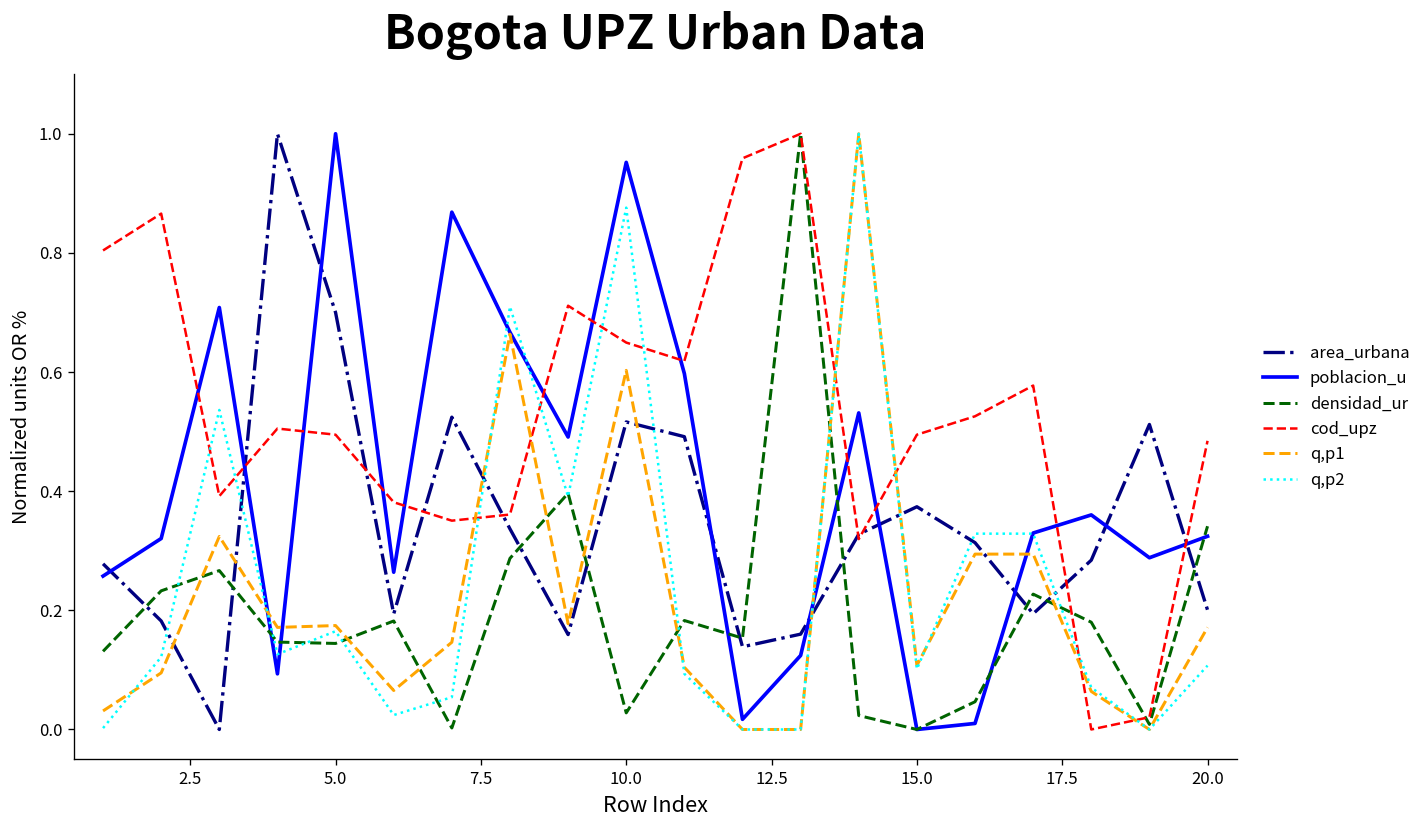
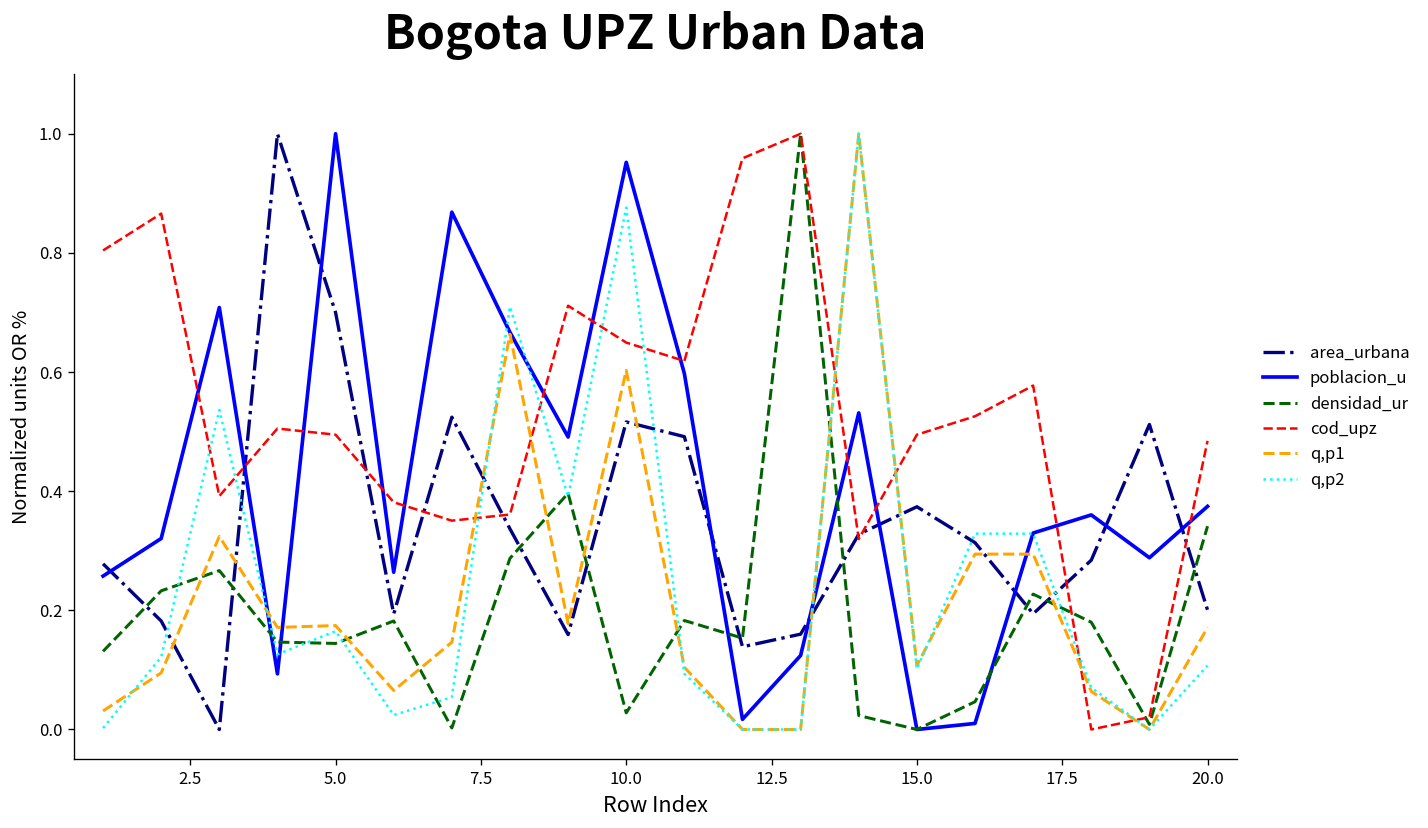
poblacion_u, 20.0: 0.32 -> 0.37
